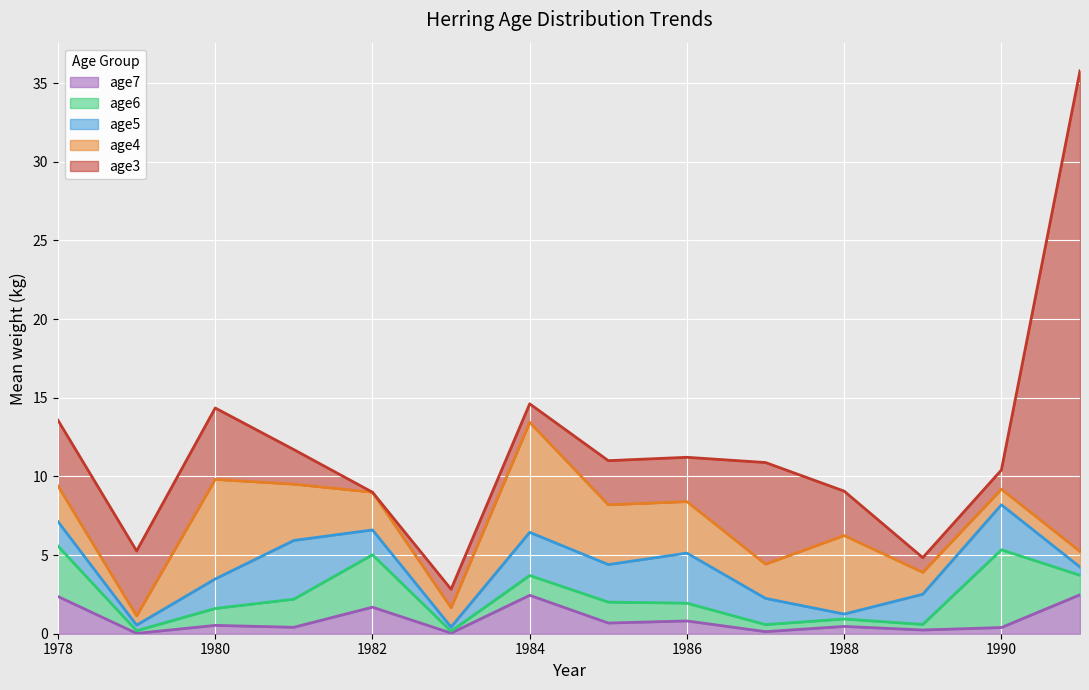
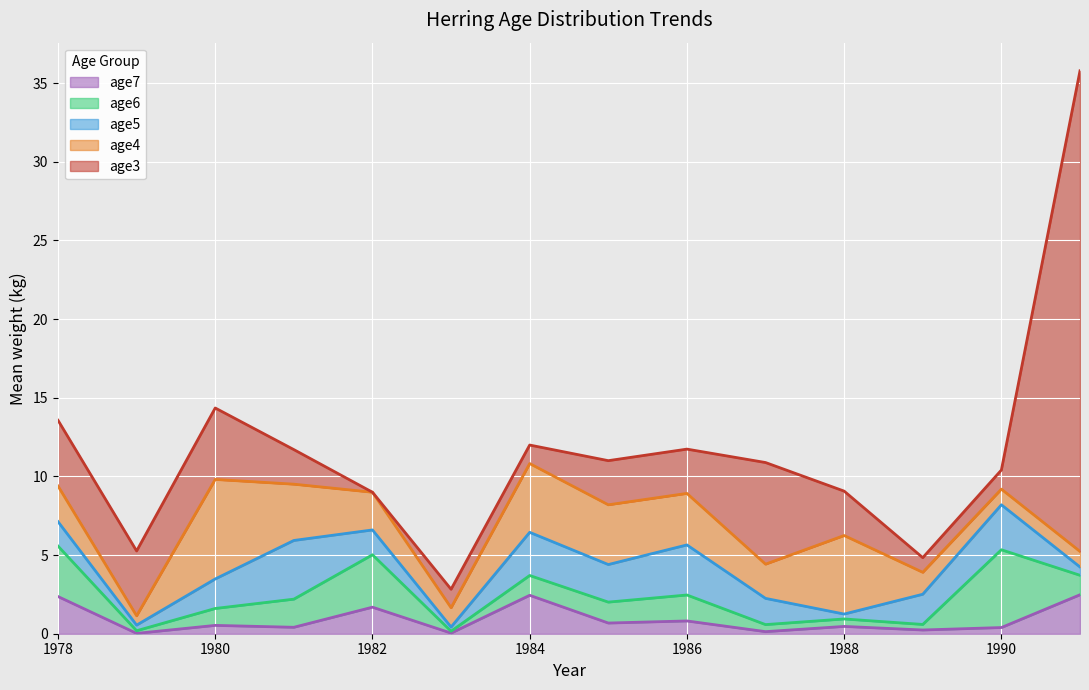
age4, 1984: 7.0 -> 4.4
age6, 1986: 1.1 -> 1.6
